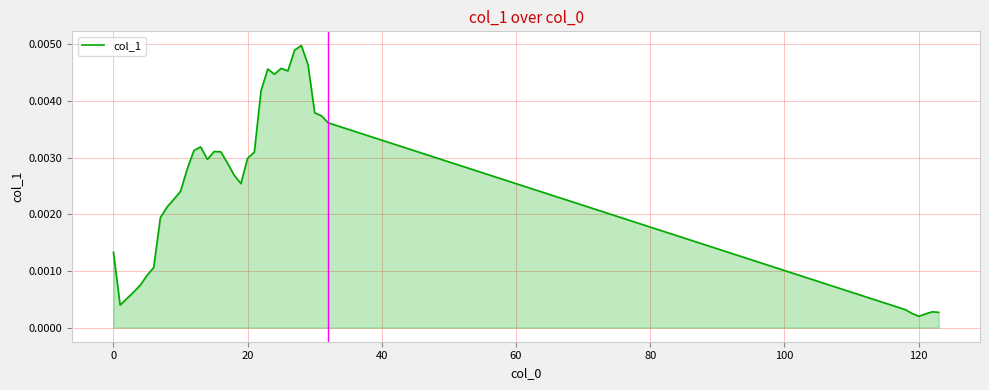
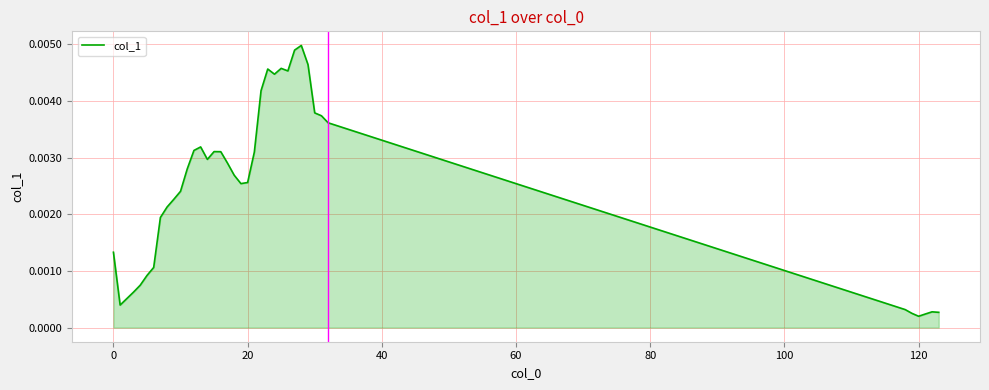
20: 0.0030 -> 0.0026
